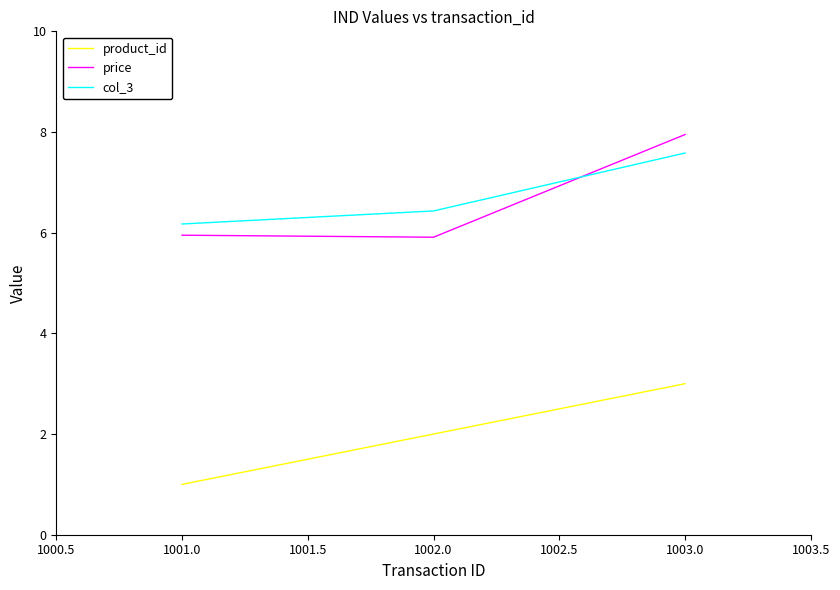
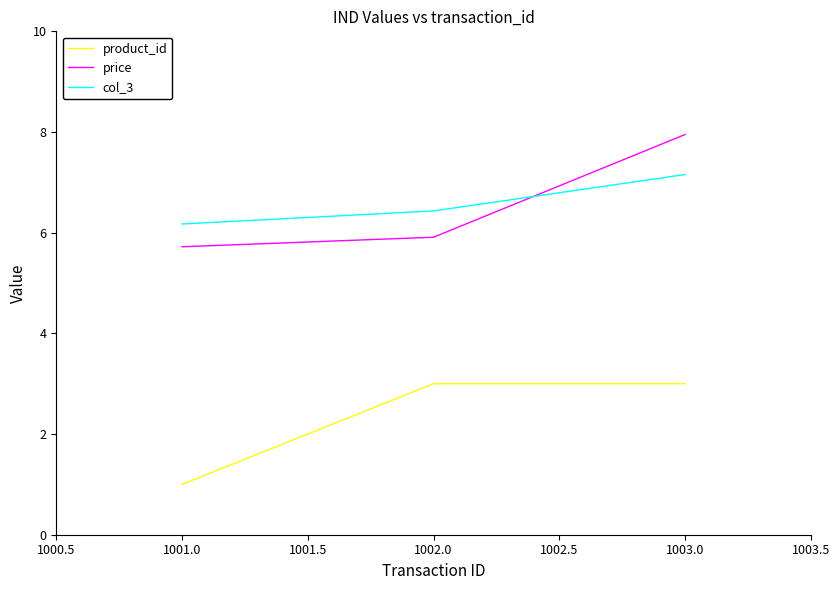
price, 1001.0: 6.0 -> 5.7
product_id, 1002.0: 2 -> 3
col_3, 1003.0: 7.6 -> 7.2
